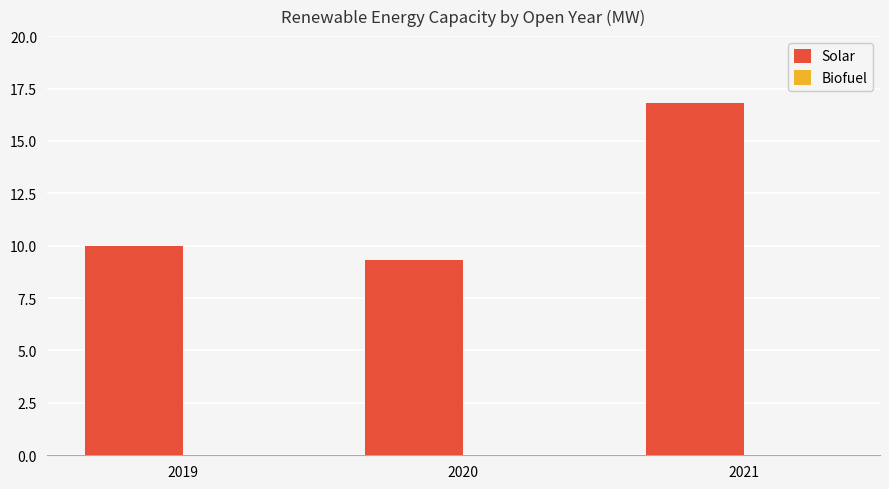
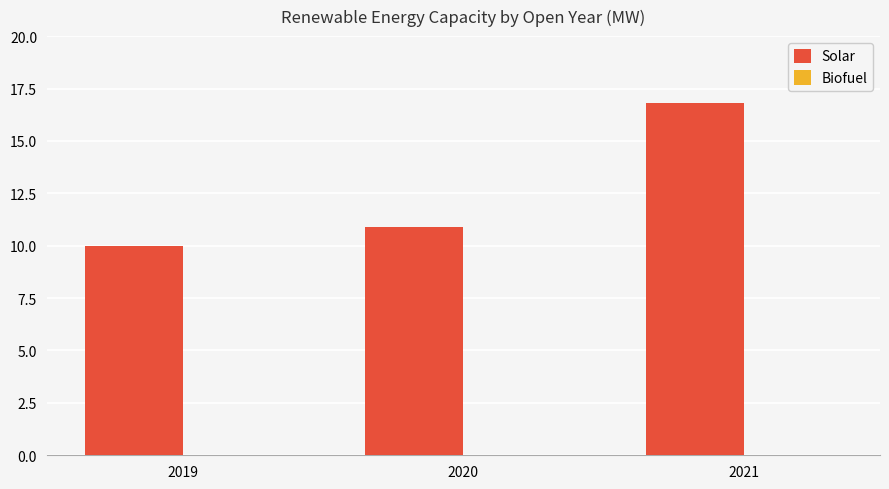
Solar, 2020: 9.3 -> 10.9
